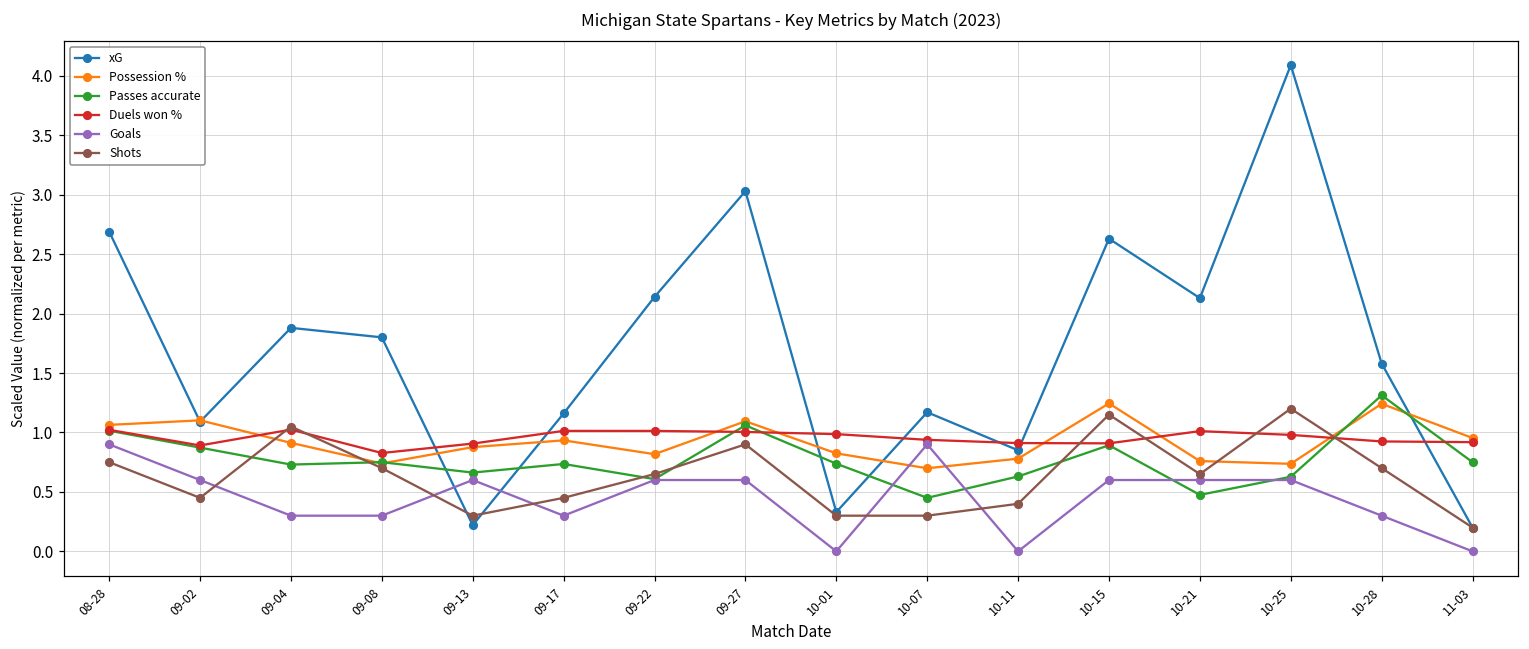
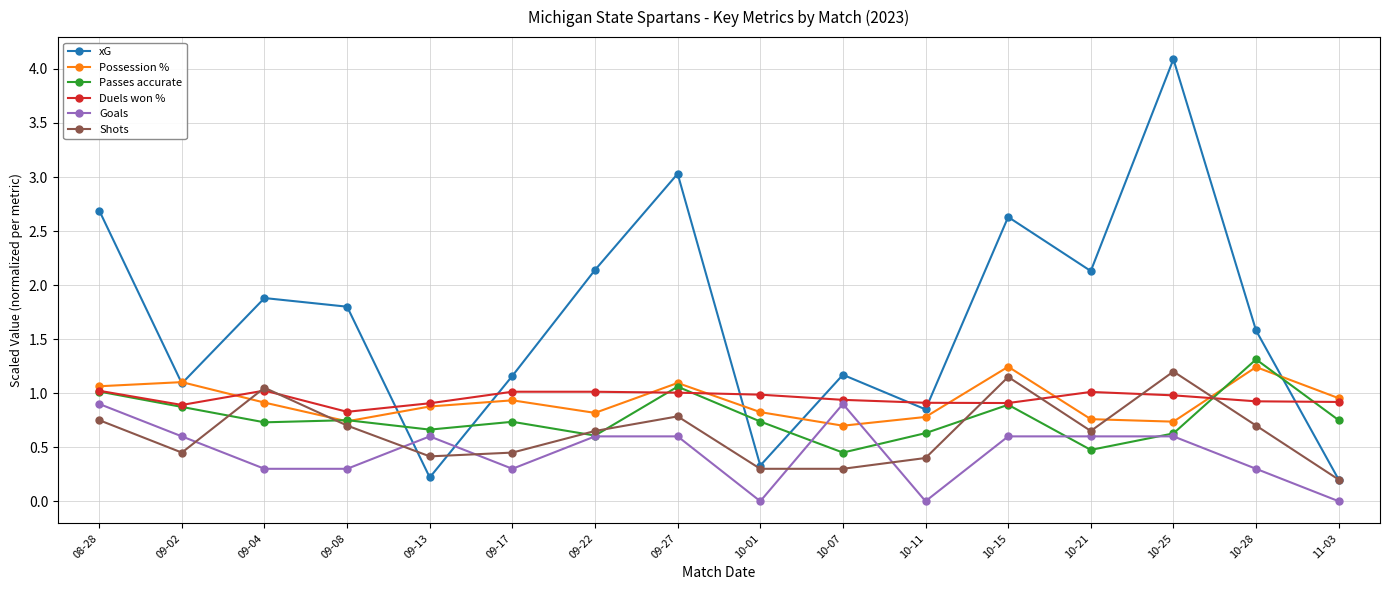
Shots, 09-13: 0.30 -> 0.42
Shots, 09-27: 0.90 -> 0.79
